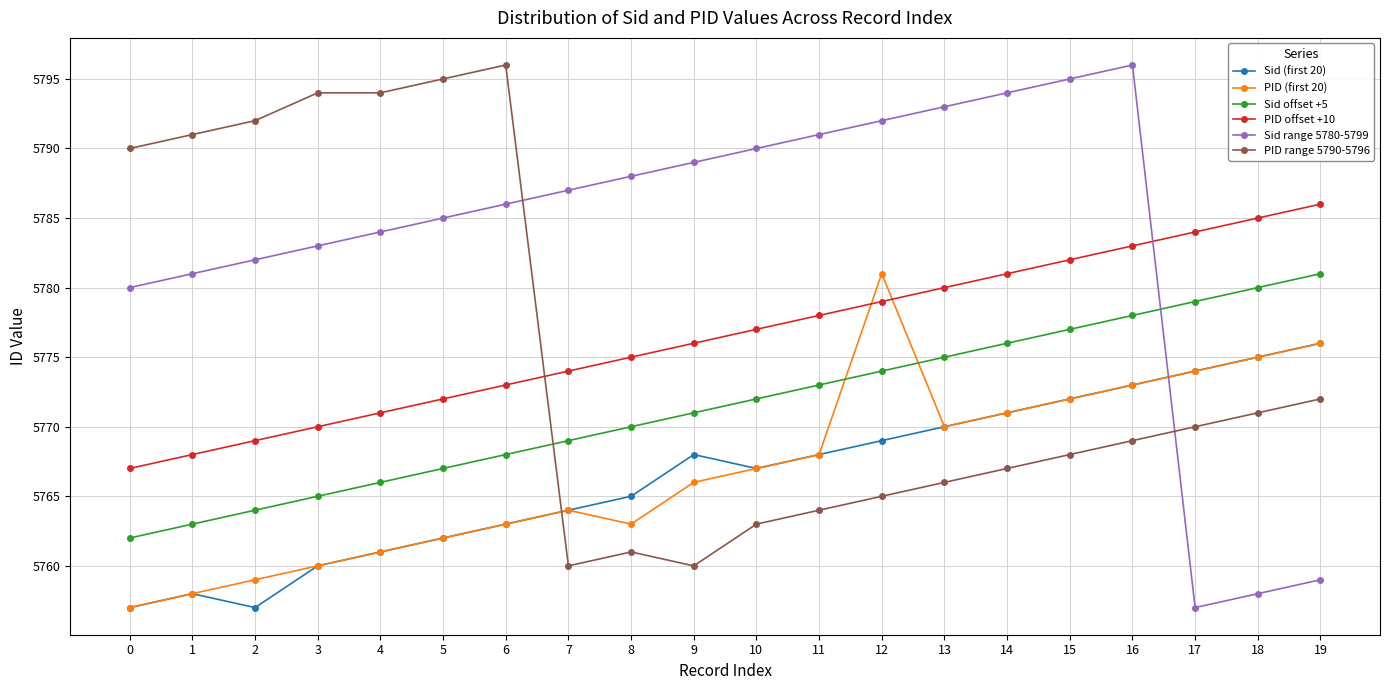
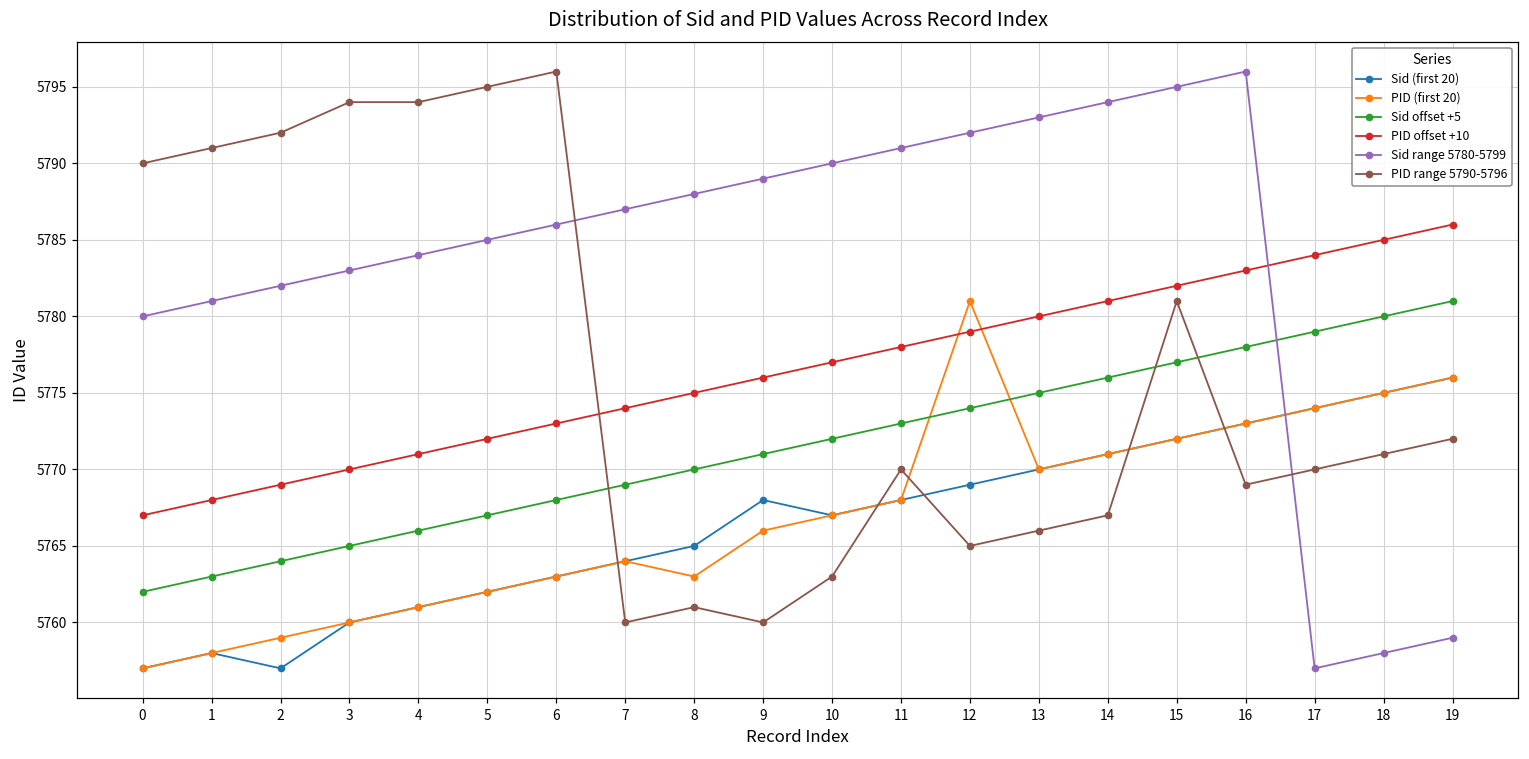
PID range 5790-5796, 11: 5764 -> 5770
PID range 5790-5796, 15: 5768 -> 5781
